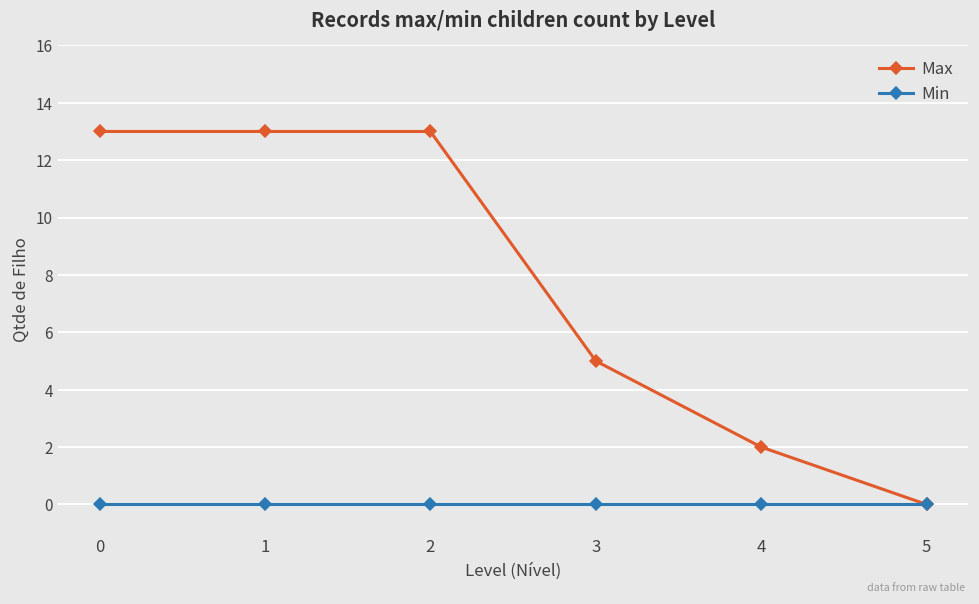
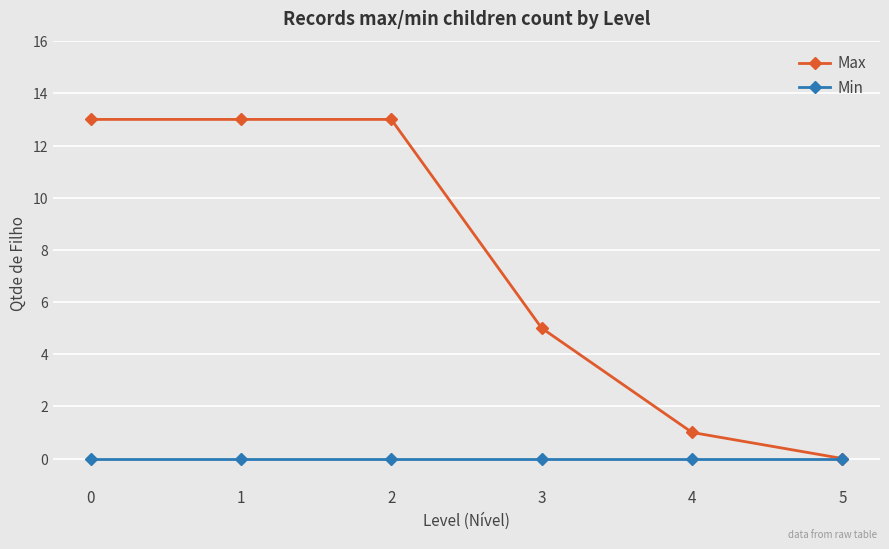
Max, 4: 2 -> 1
